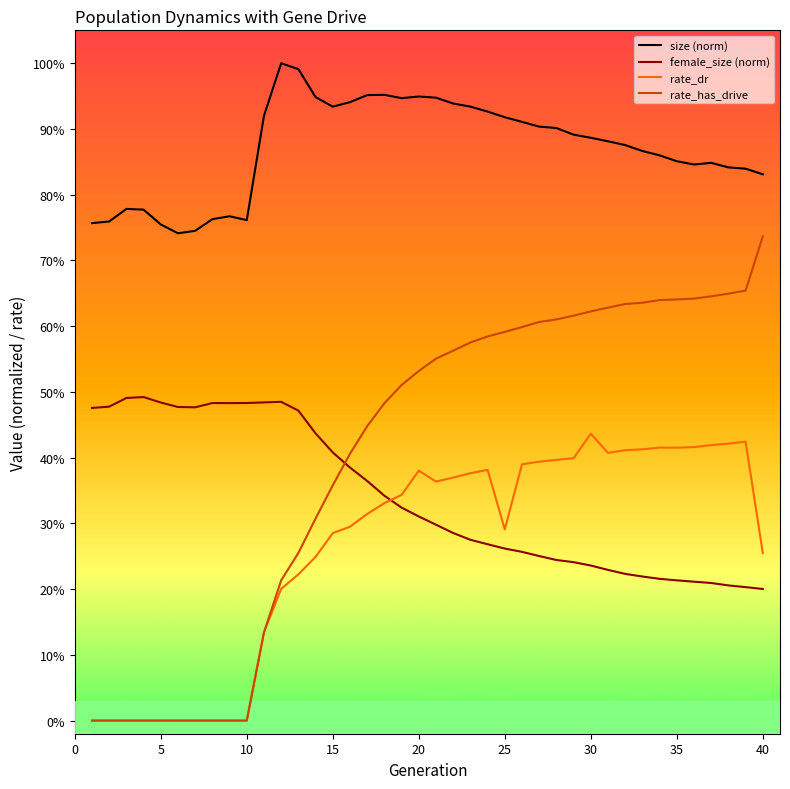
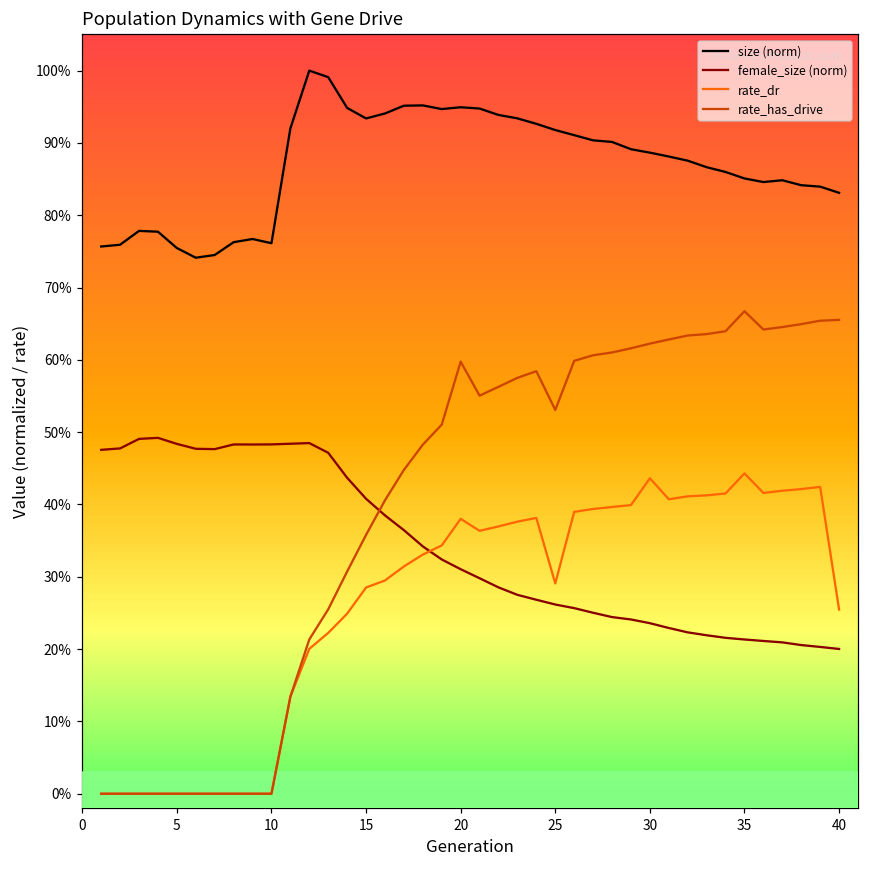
rate_has_drive, 20: 53% -> 60%
rate_has_drive, 25: 59% -> 53%
rate_dr, 35: 42% -> 44%
rate_has_drive, 35: 64% -> 67%
rate_has_drive, 40: 74% -> 66%
